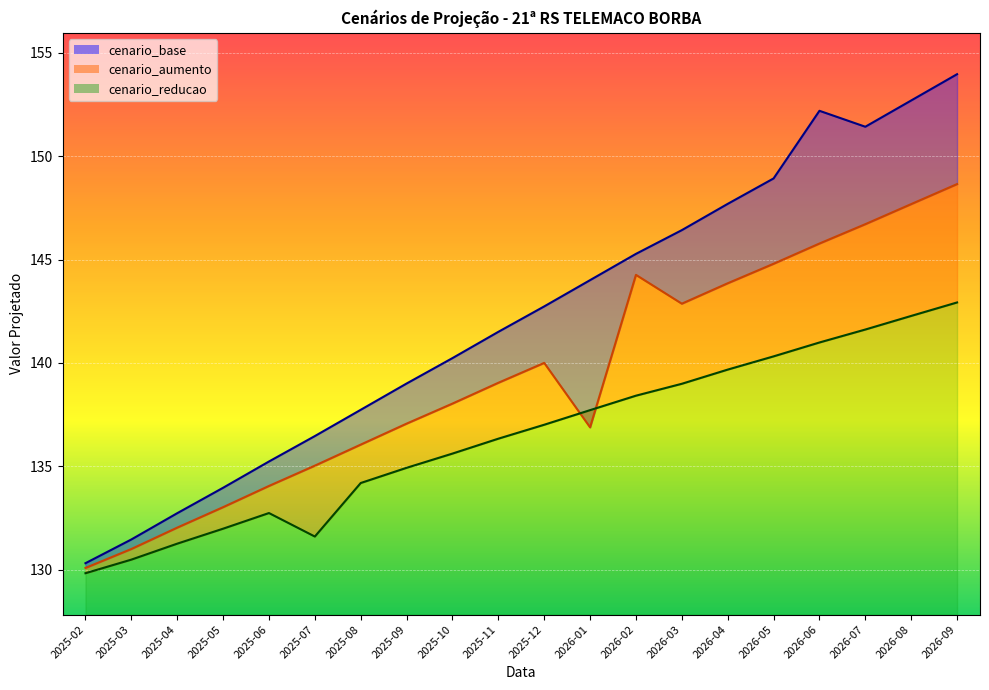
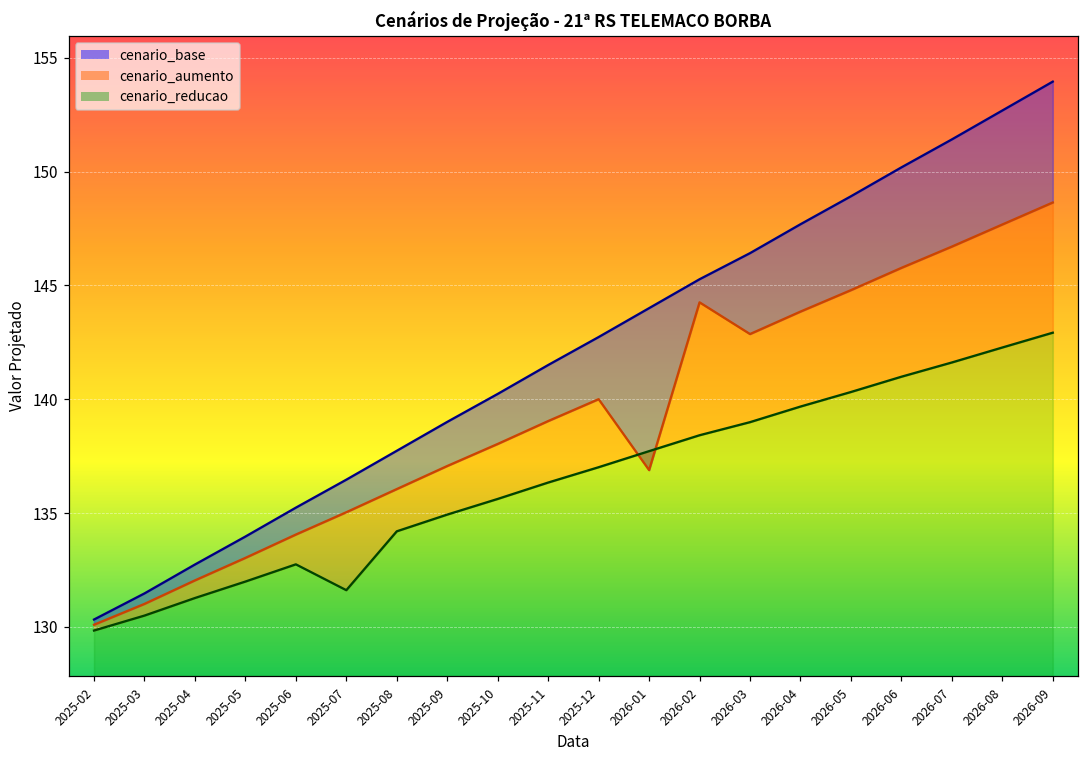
cenario_base, 2026-06: 152.2 -> 150.2
